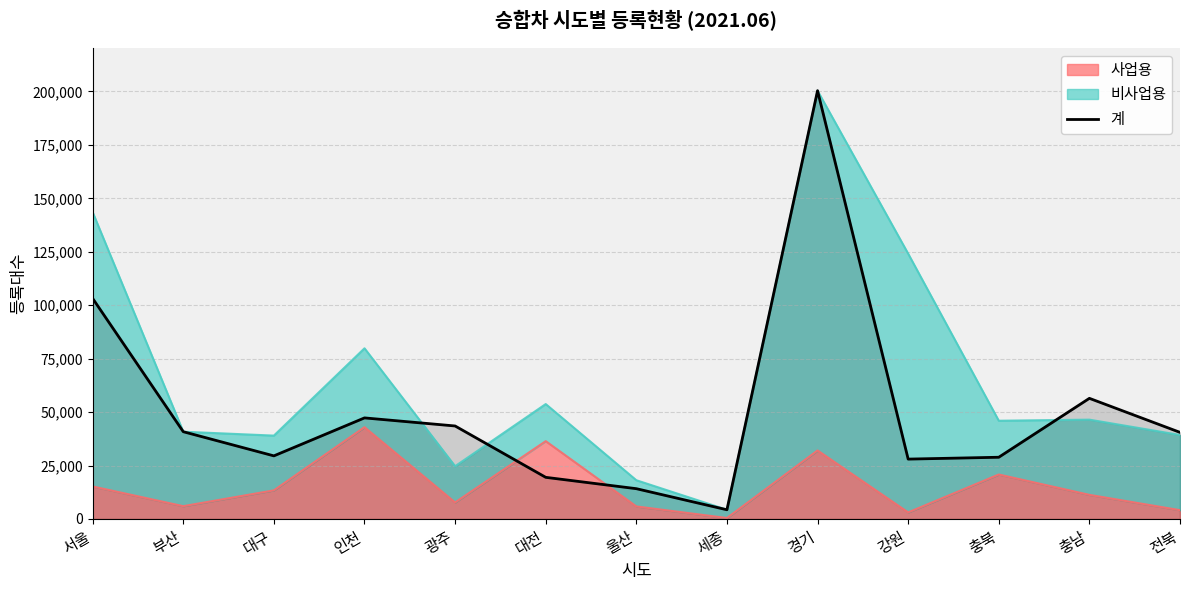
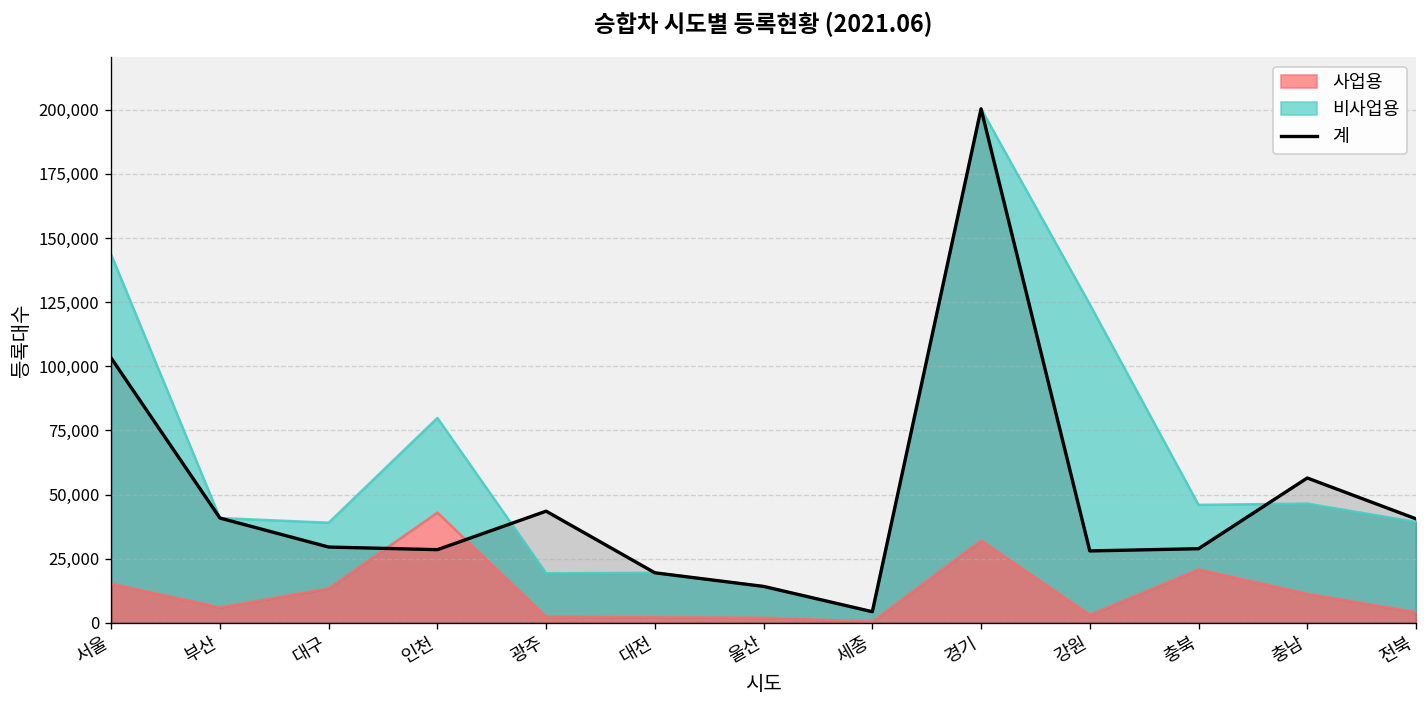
계, 인천: 47,000 -> 29,000
사업용, 광주: 8,000 -> 2,000
사업용, 대전: 36,000 -> 2,000
사업용, 울산: 6,000 -> 2,000
